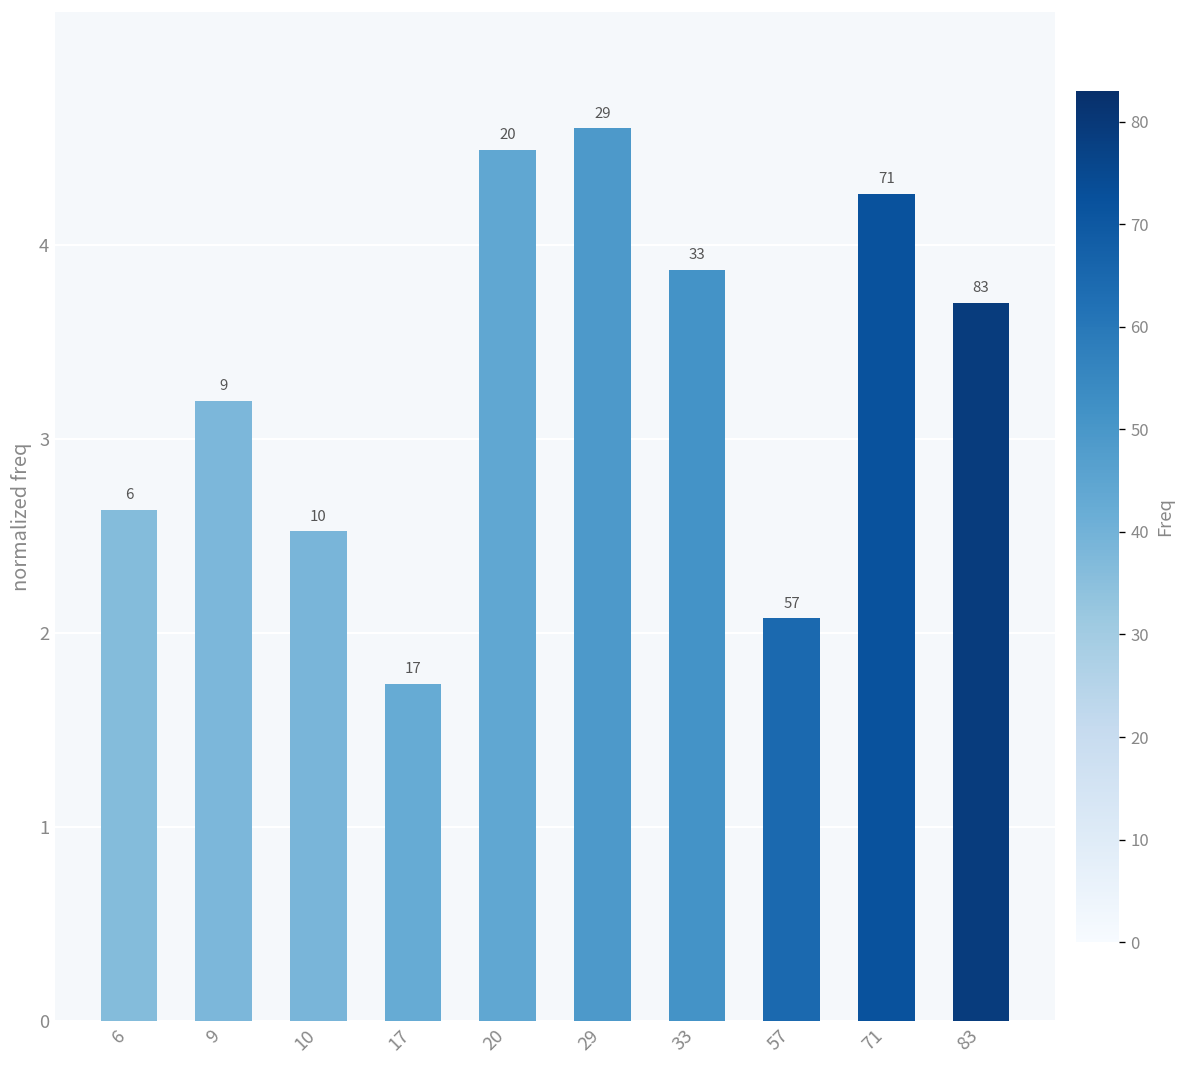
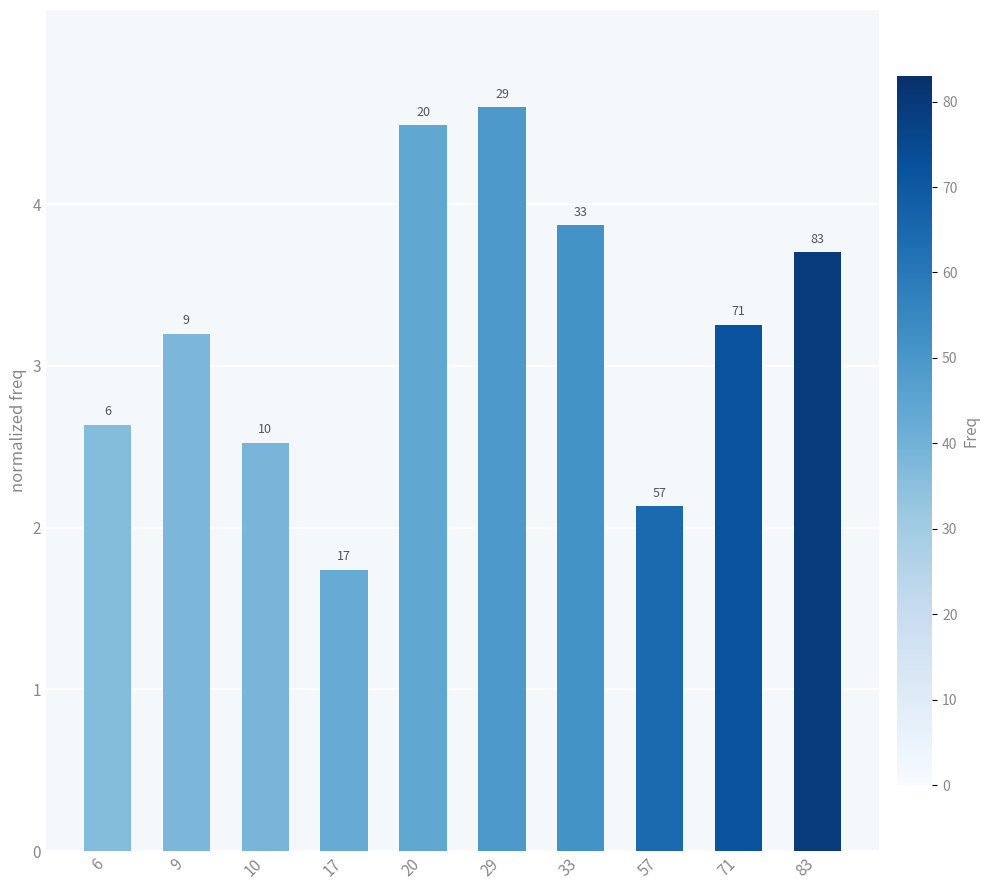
57: 2.08 -> 2.13
71: 4.26 -> 3.25
